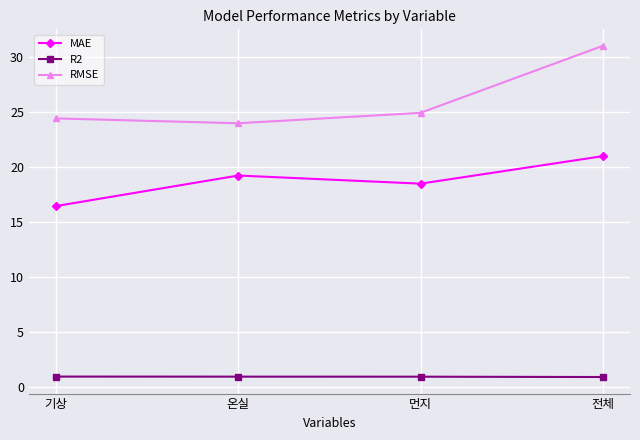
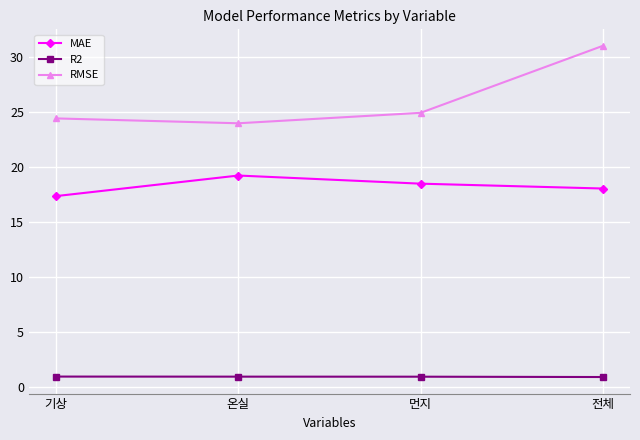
MAE, 기상: 16.5 -> 17.4
MAE, 전체: 21.0 -> 18.1
